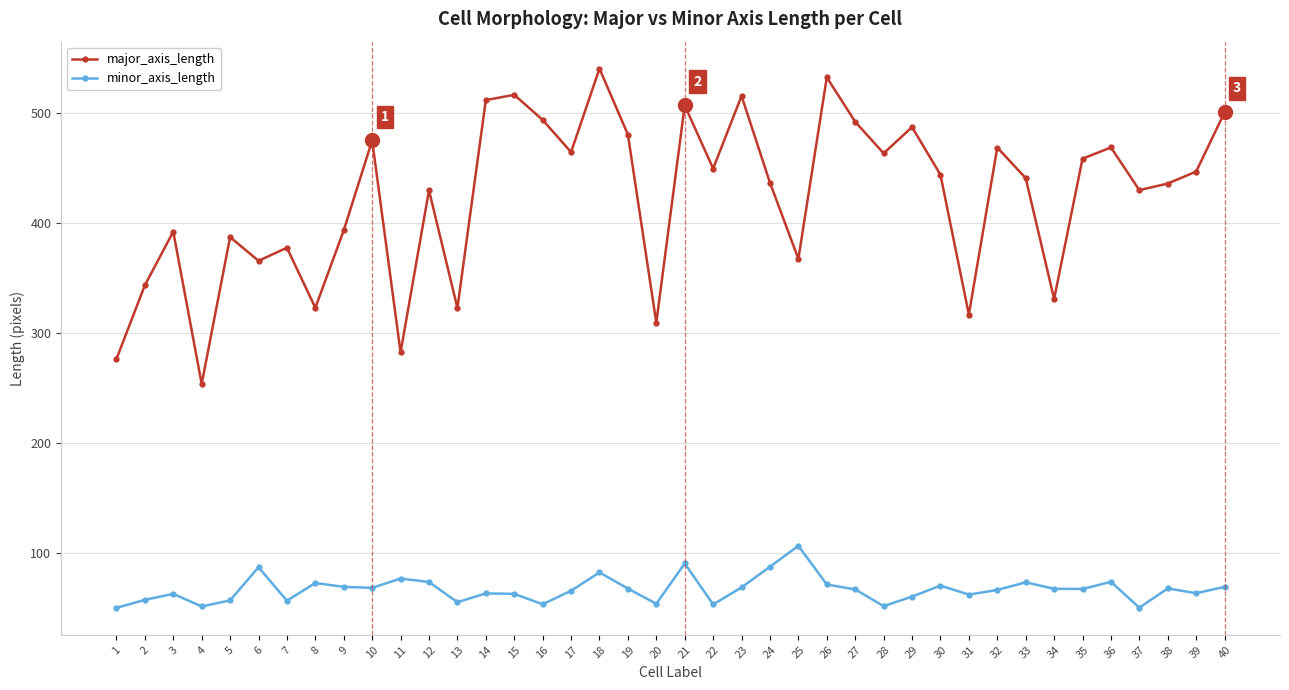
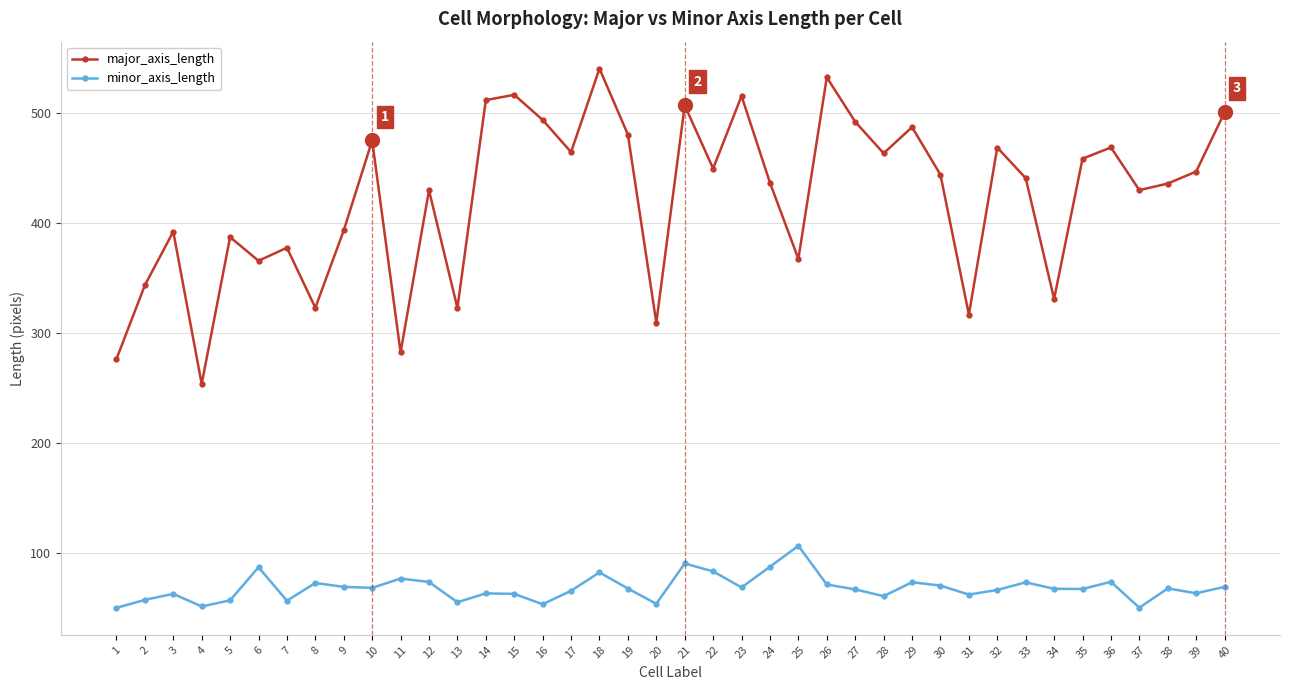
minor_axis_length, 22: 53 -> 83
minor_axis_length, 28: 52 -> 61
minor_axis_length, 29: 60 -> 73
